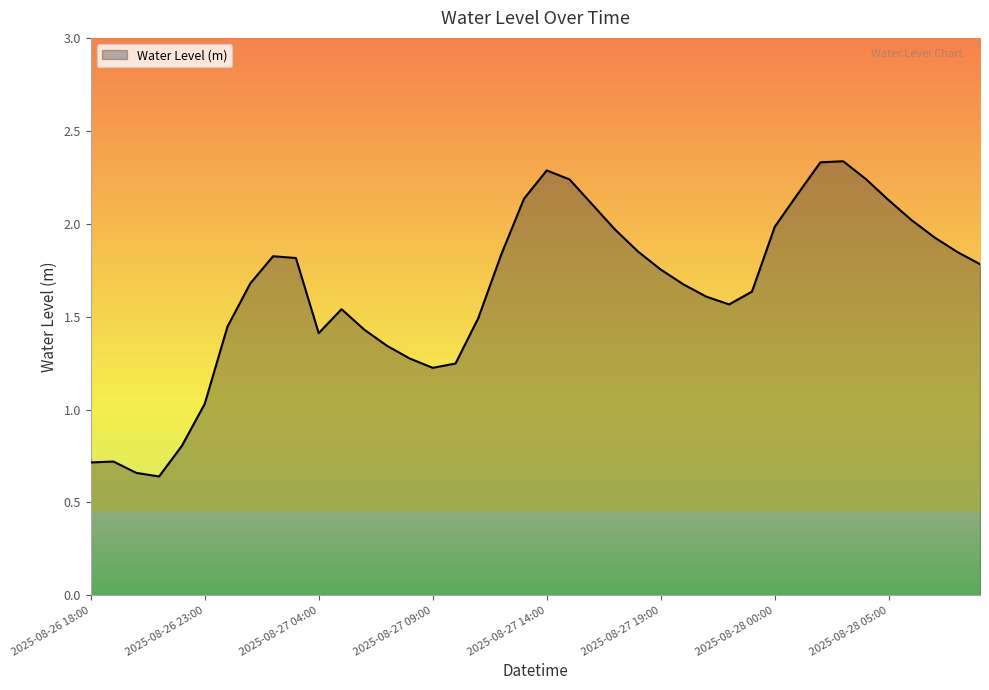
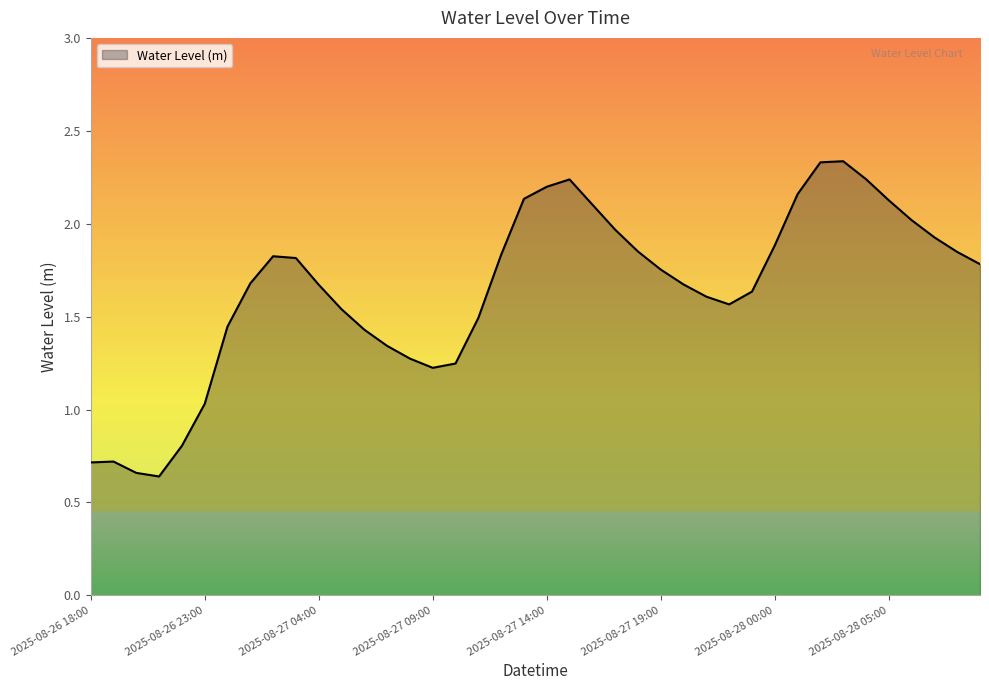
2025-08-27 04:00: 1.41 -> 1.67
2025-08-27 14:00: 2.29 -> 2.20
2025-08-28 00:00: 1.98 -> 1.88
